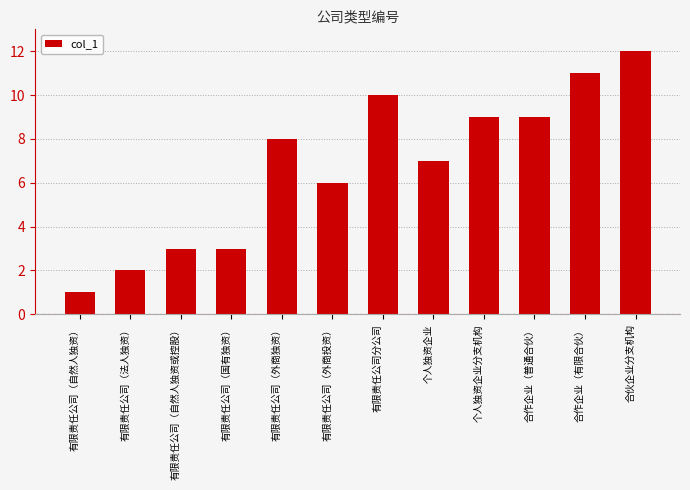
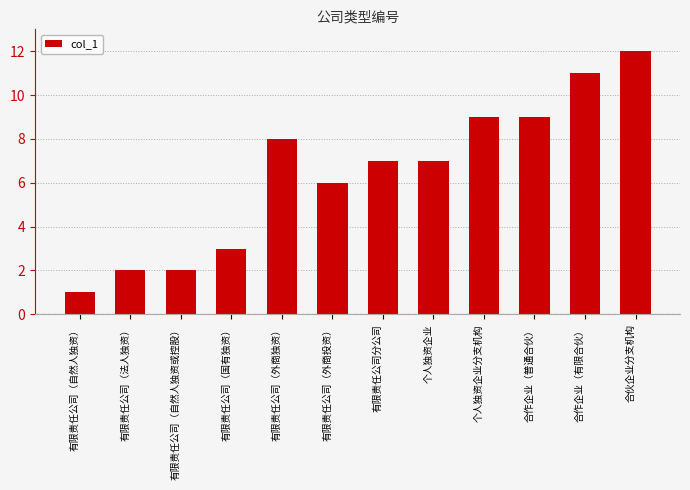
有限责任公司（自然人独资或控股）: 3 -> 2
有限责任公司分公司: 10 -> 7
